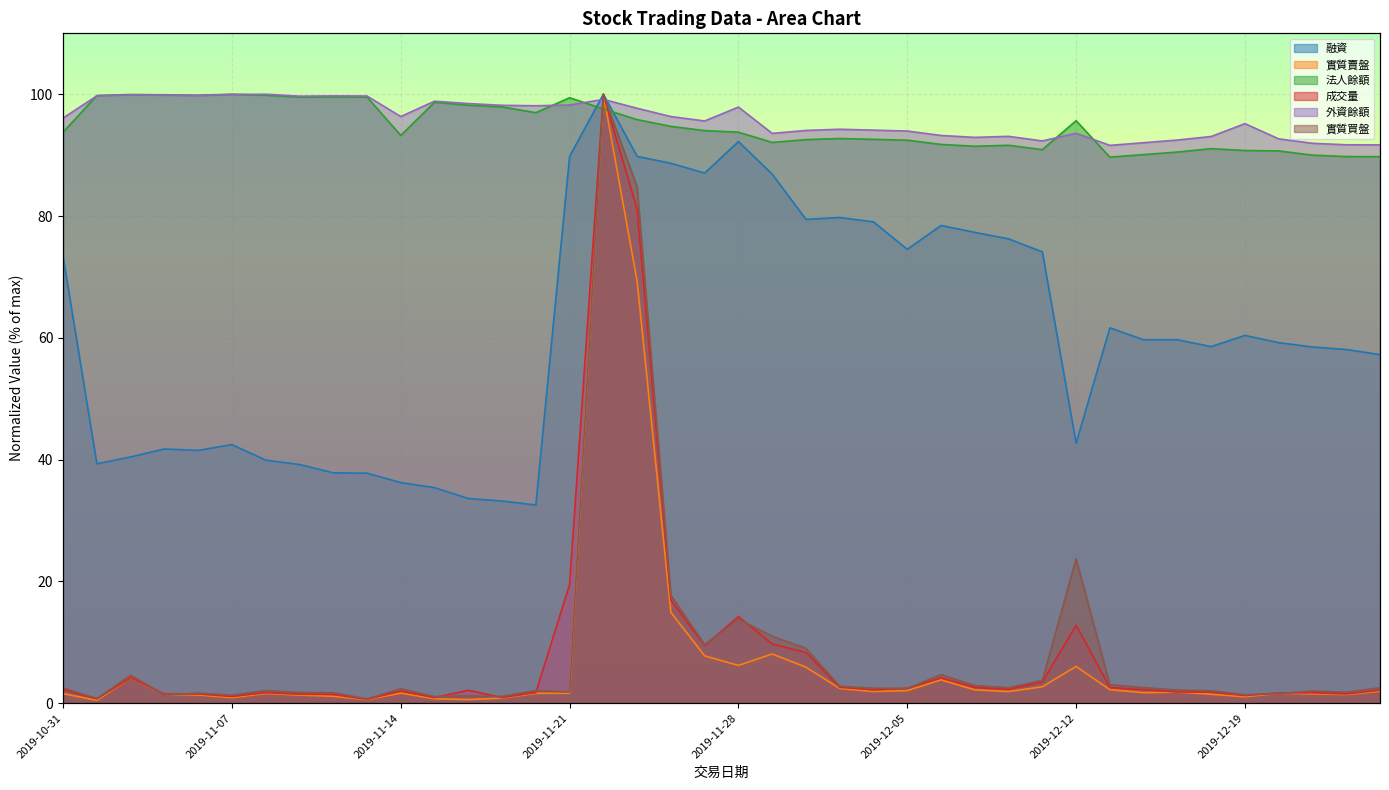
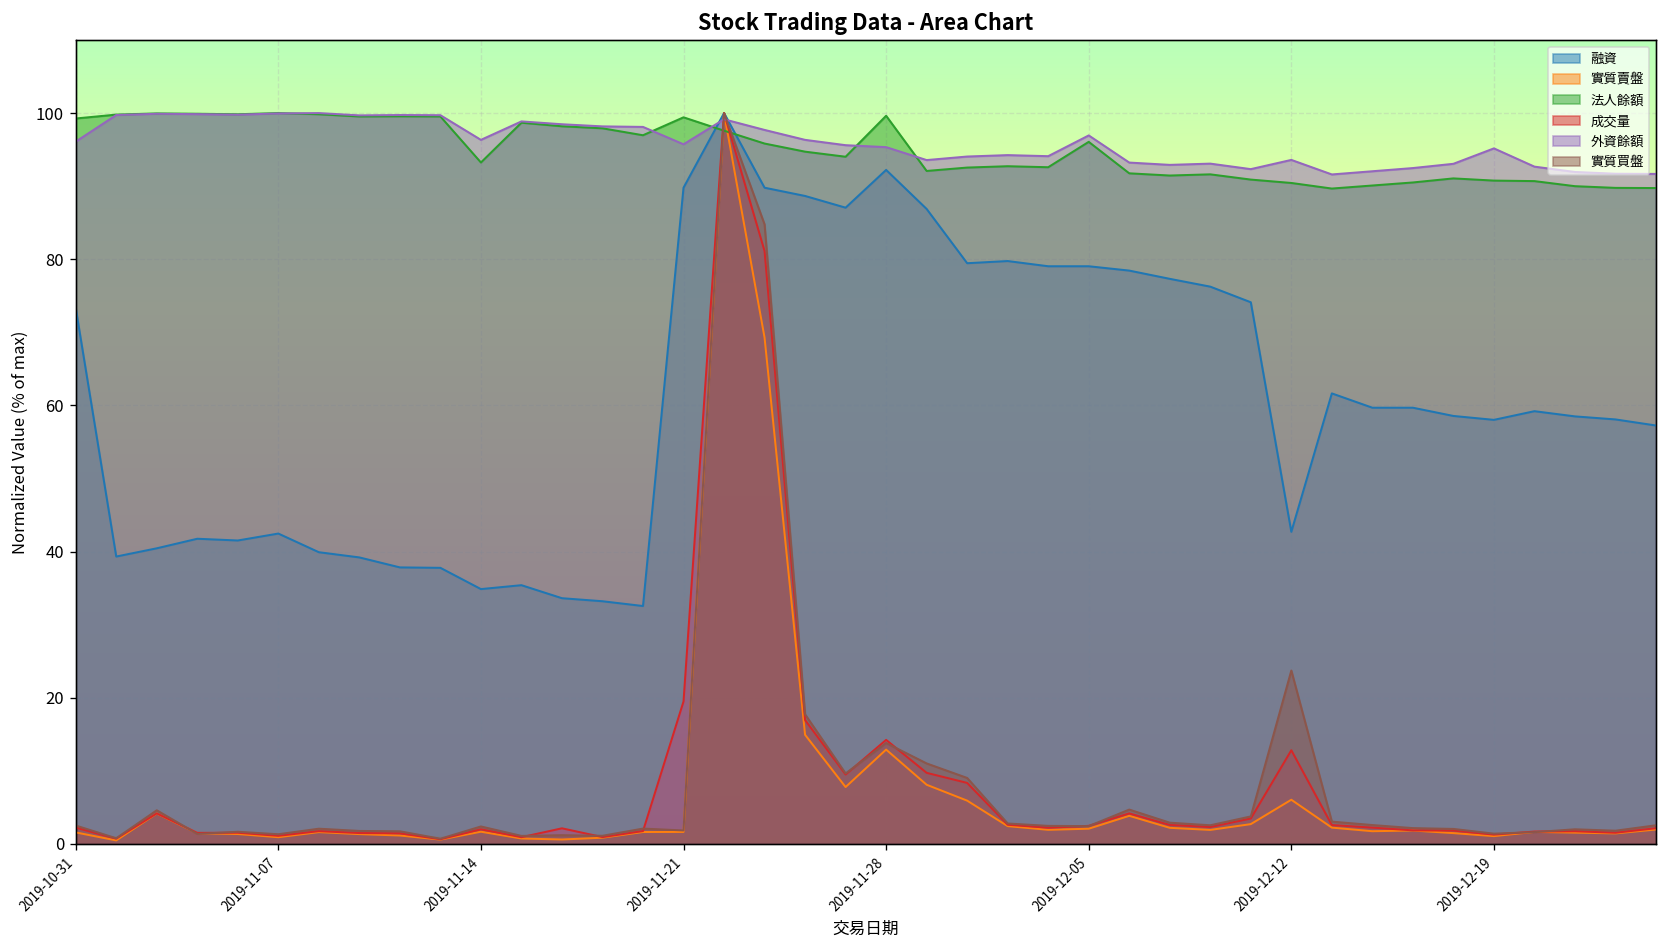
法人餘額, 2019-10-31: 94 -> 99
融資, 2019-11-14: 36 -> 35
外資餘額, 2019-11-21: 98 -> 96
實質賣盤, 2019-11-28: 6 -> 13
法人餘額, 2019-11-28: 94 -> 100
外資餘額, 2019-11-28: 98 -> 95
融資, 2019-12-05: 75 -> 79
法人餘額, 2019-12-05: 92 -> 96
外資餘額, 2019-12-05: 94 -> 97
法人餘額, 2019-12-12: 96 -> 90
融資, 2019-12-19: 60 -> 58
